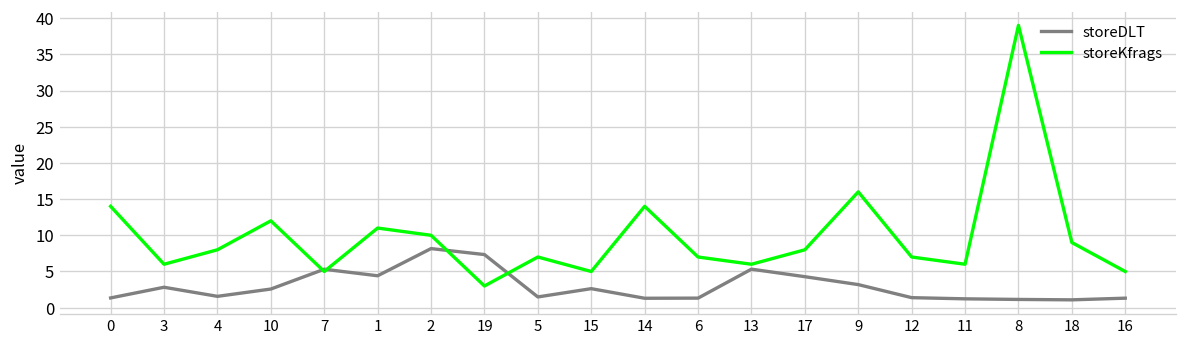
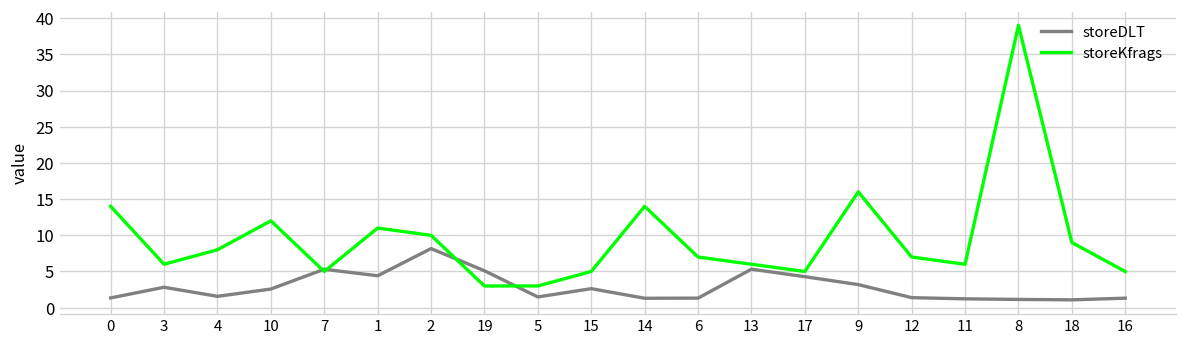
storeDLT, 19: 7 -> 5
storeKfrags, 5: 7 -> 3
storeKfrags, 17: 8 -> 5
